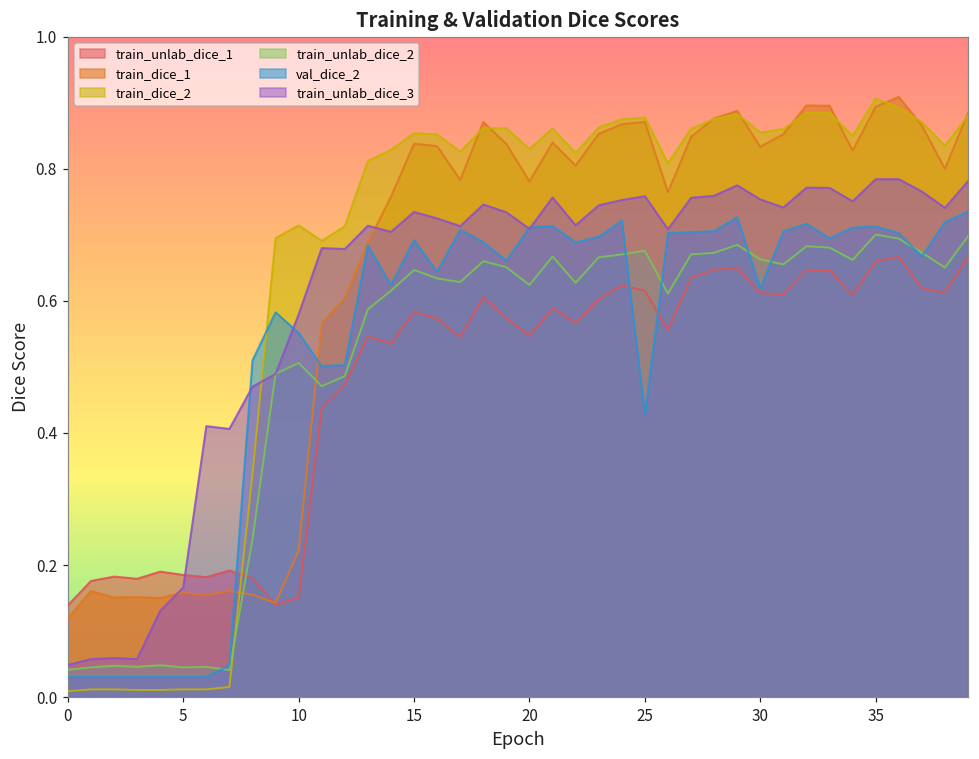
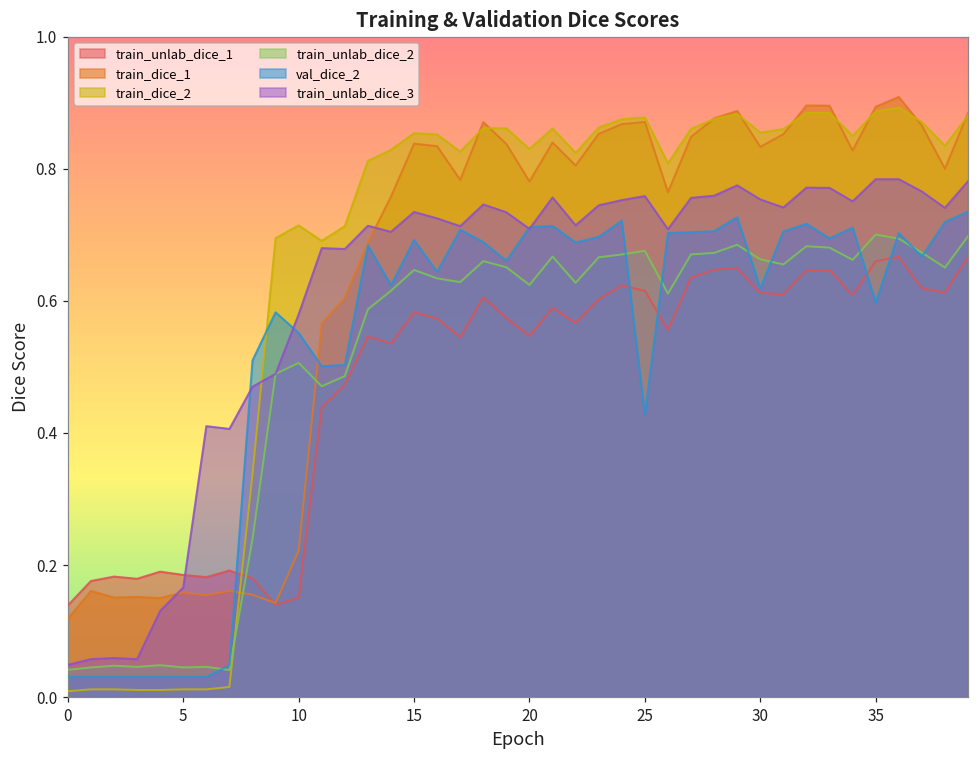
train_dice_2, 35: 0.91 -> 0.89
val_dice_2, 35: 0.71 -> 0.60
